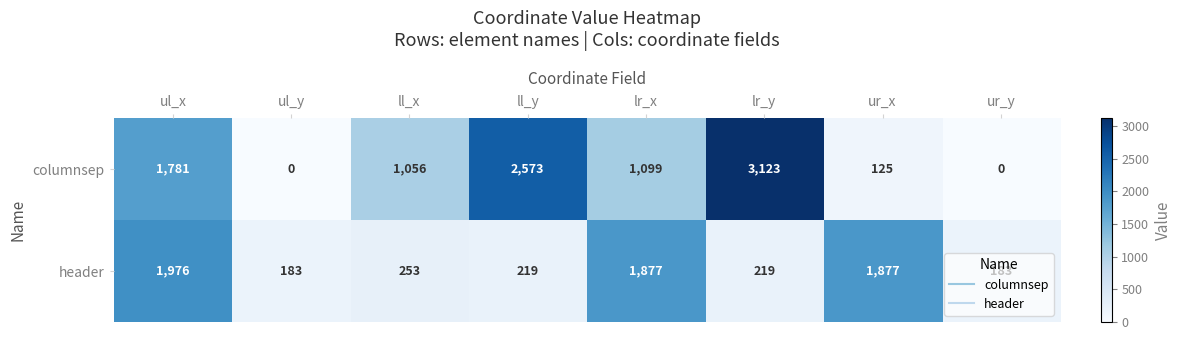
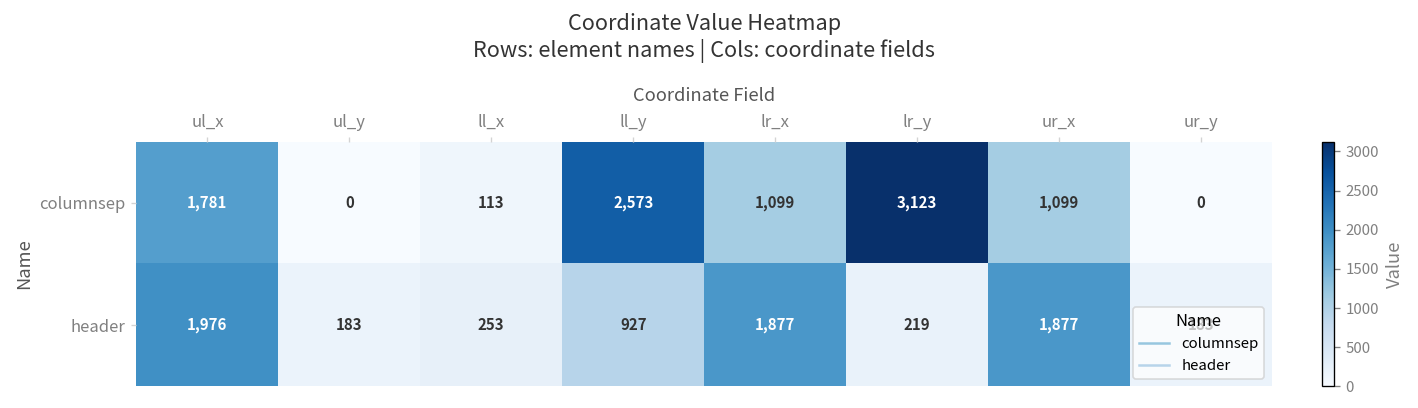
columnsep, ll_x: 1,056 -> 113
columnsep, ur_x: 125 -> 1,099
header, ll_y: 219 -> 927
